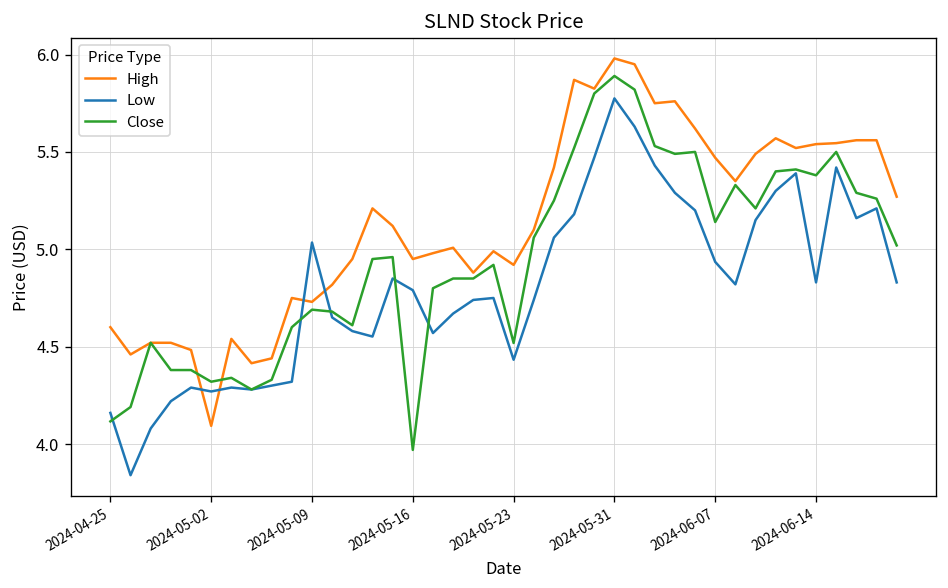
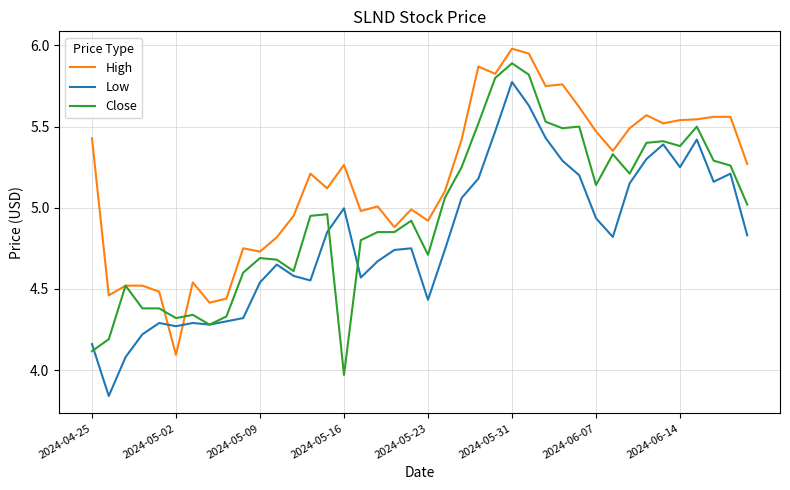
High, 2024-04-25: 4.60 -> 5.43
Low, 2024-05-09: 5.03 -> 4.54
High, 2024-05-16: 4.95 -> 5.26
Low, 2024-05-16: 4.79 -> 5.00
Close, 2024-05-23: 4.52 -> 4.71
Low, 2024-06-14: 4.83 -> 5.25
